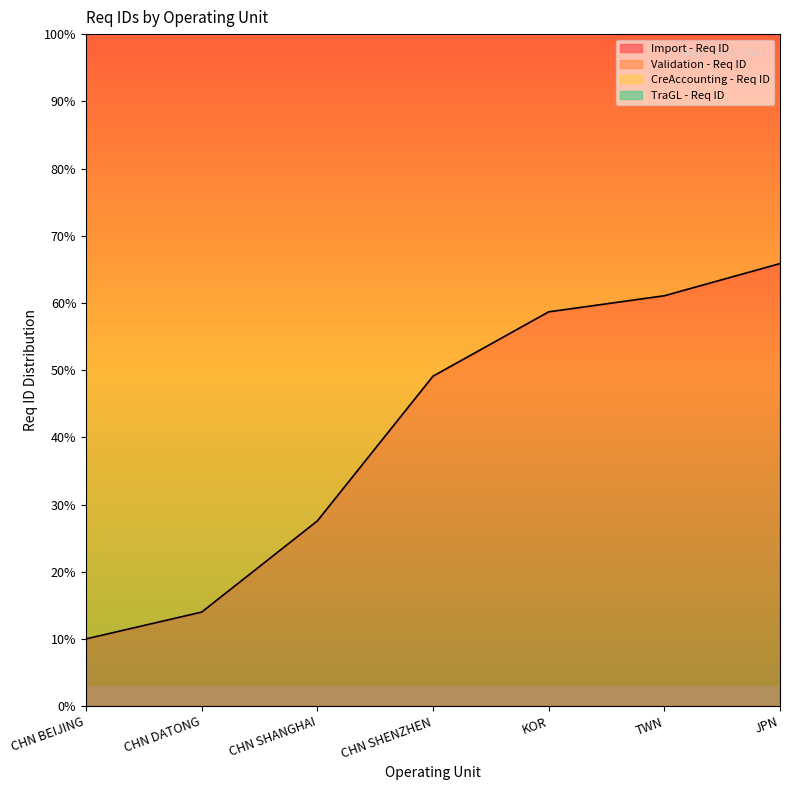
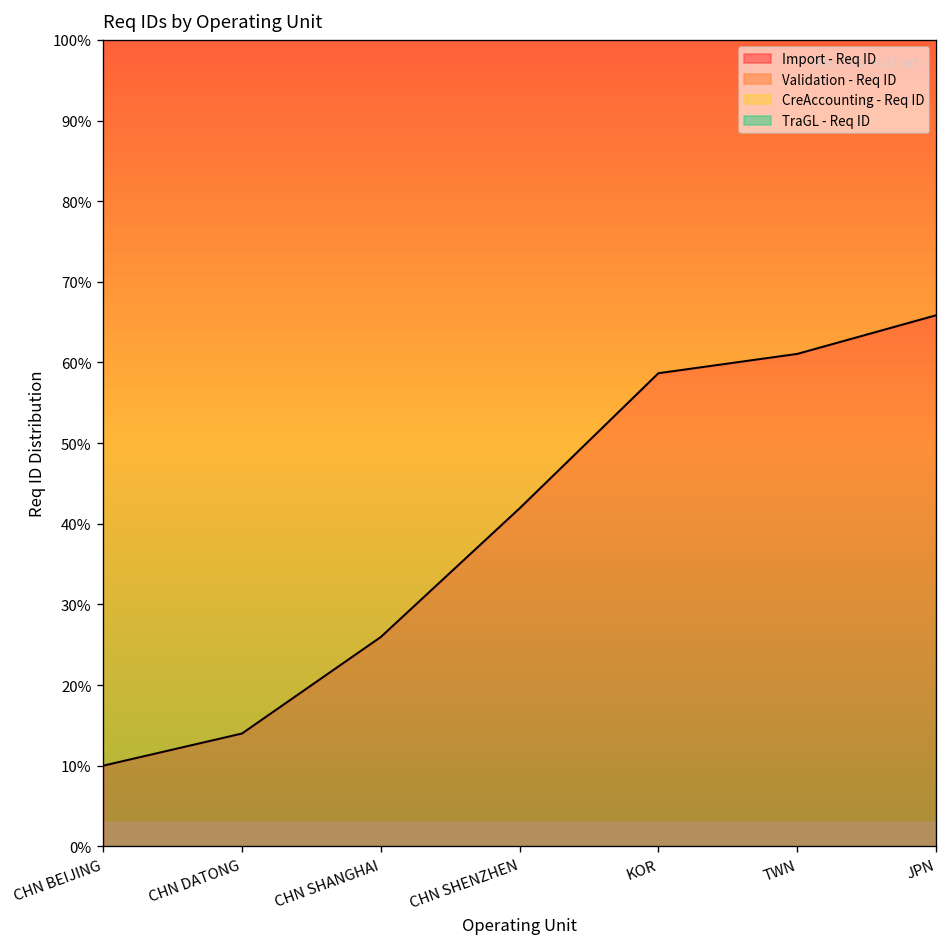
Import - Req ID, CHN SHANGHAI: 28% -> 26%
Import - Req ID, CHN SHENZHEN: 49% -> 42%
